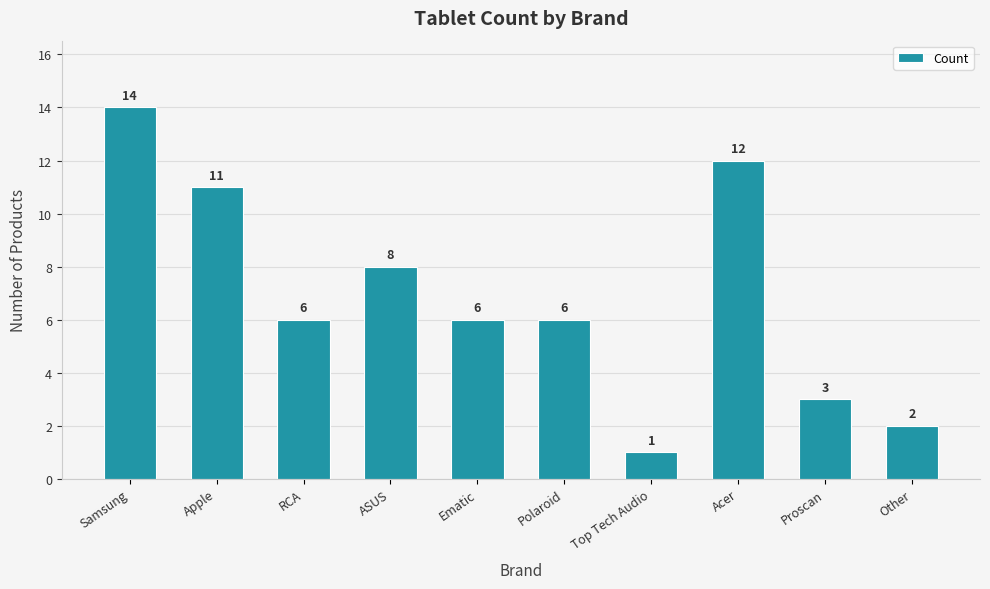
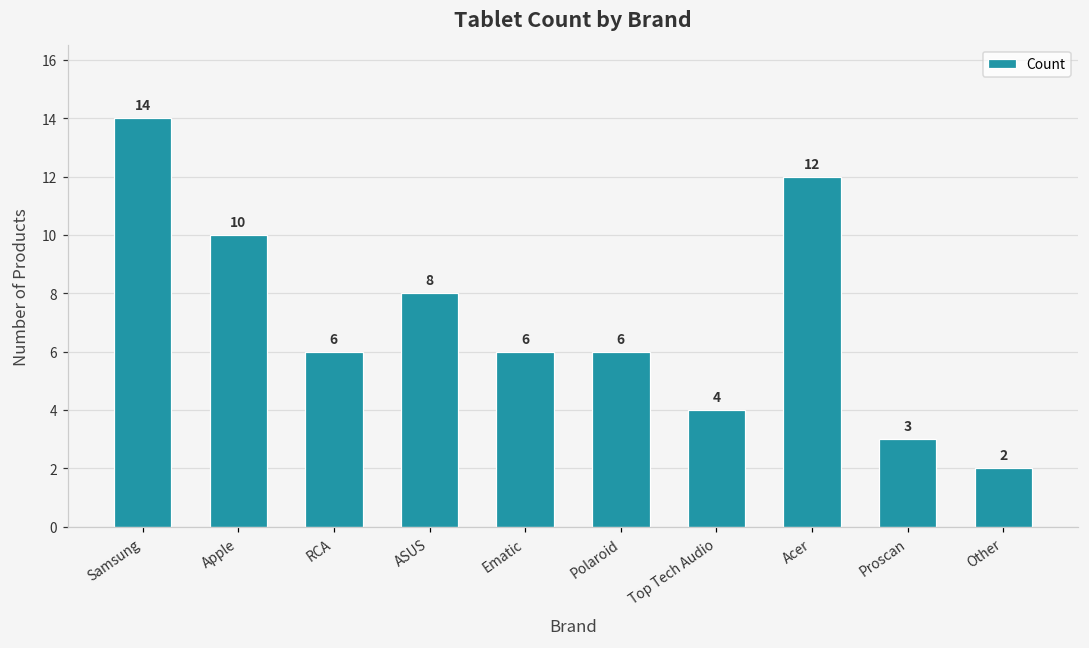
Apple: 11 -> 10
Top Tech Audio: 1 -> 4
